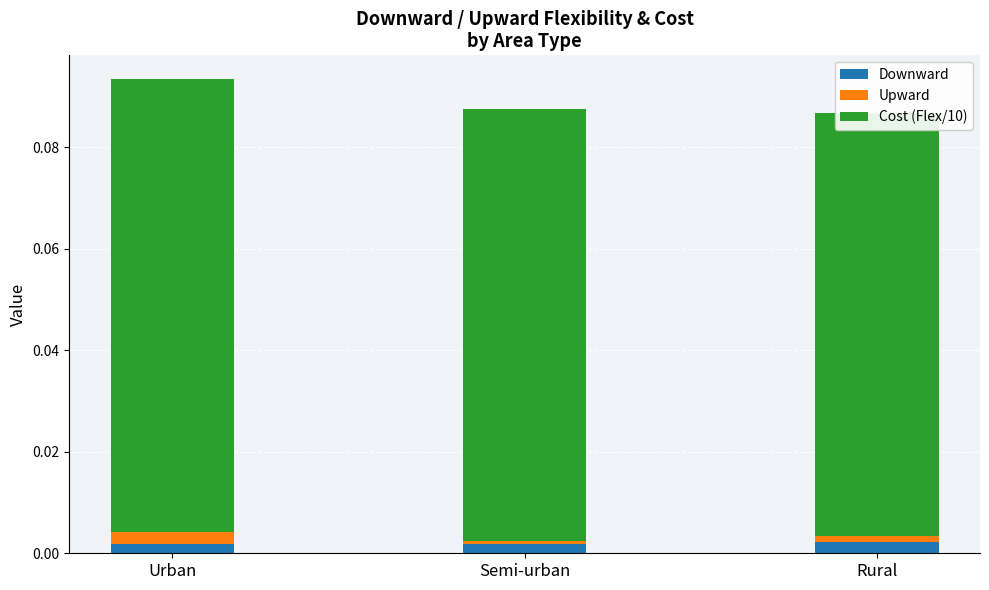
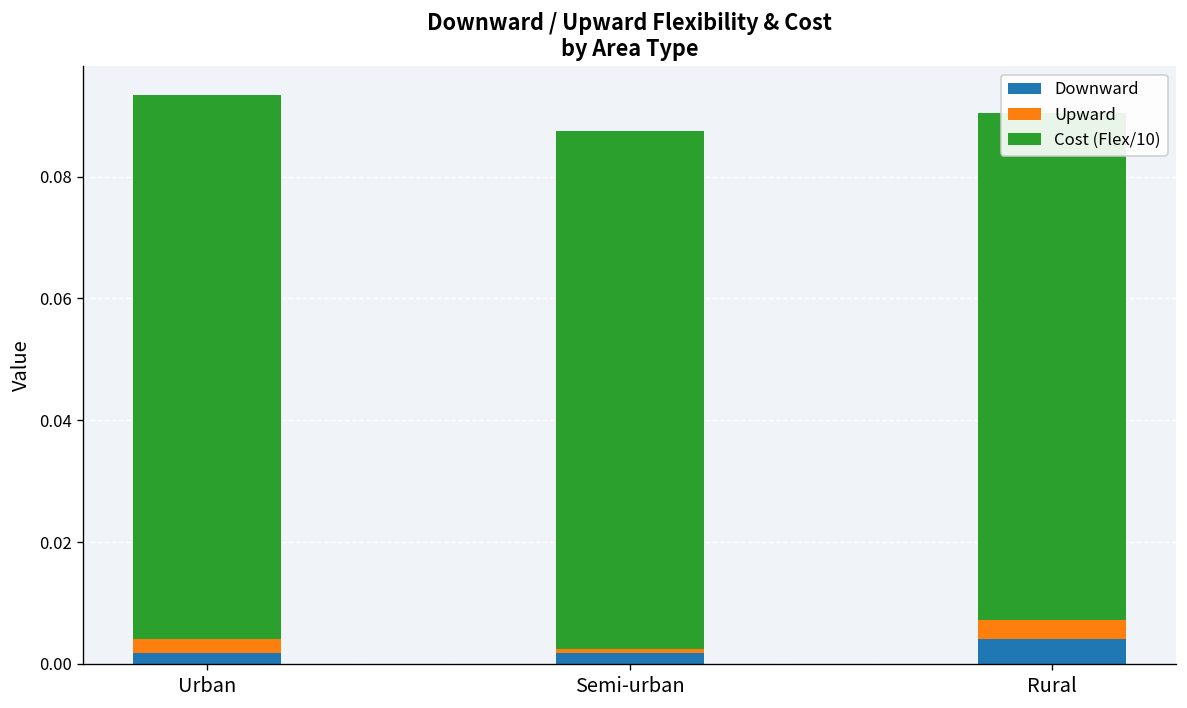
Downward, Rural: 0.002 -> 0.004
Upward, Rural: 0.001 -> 0.003
